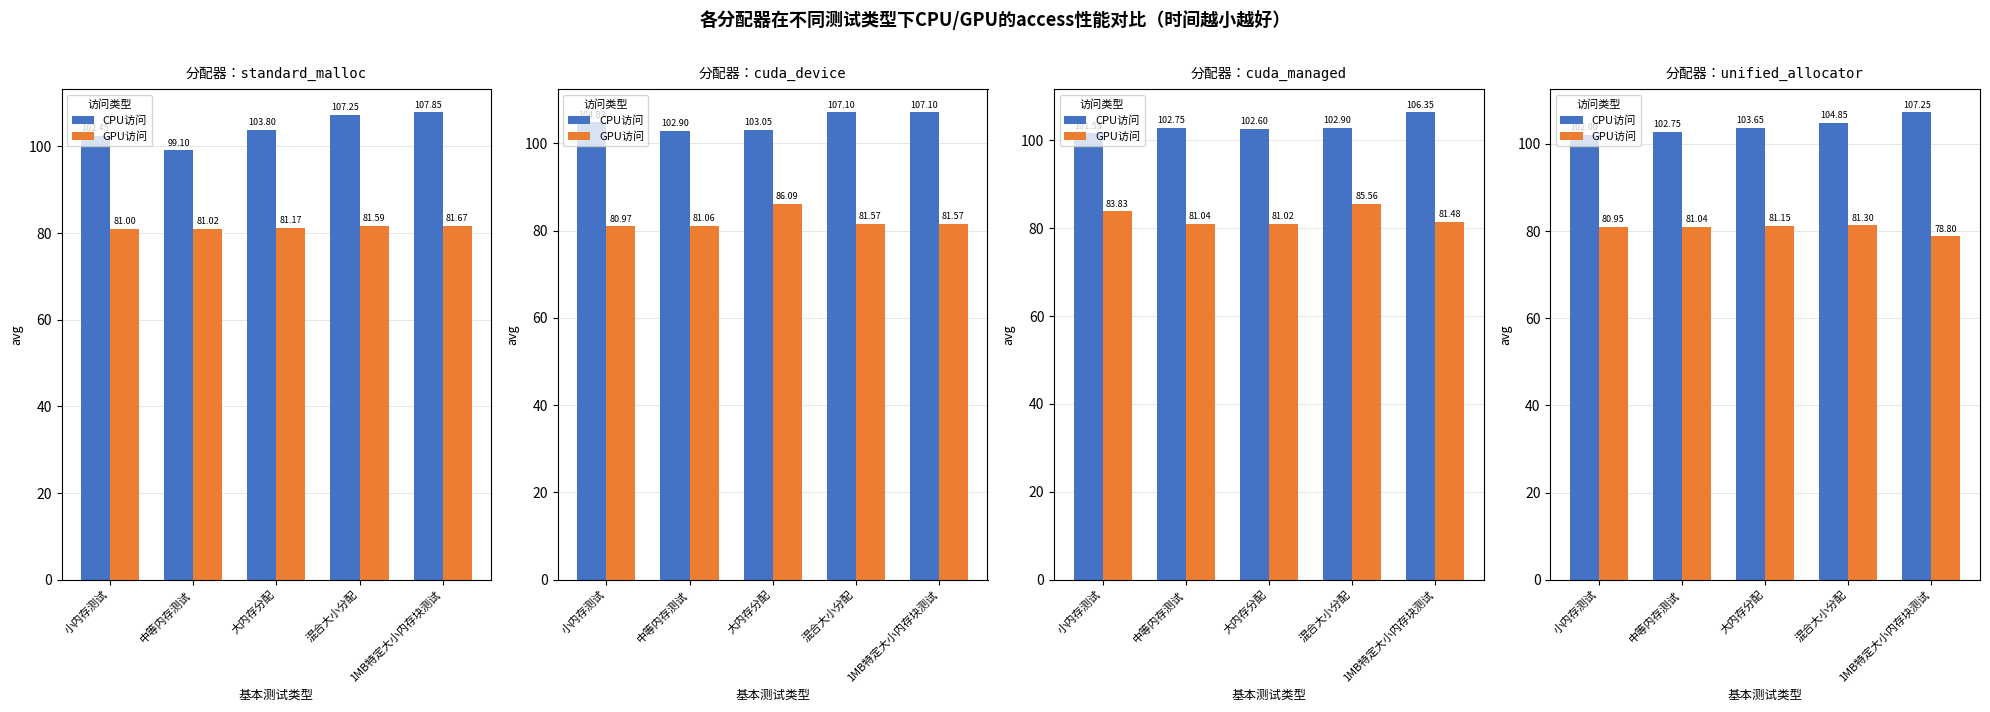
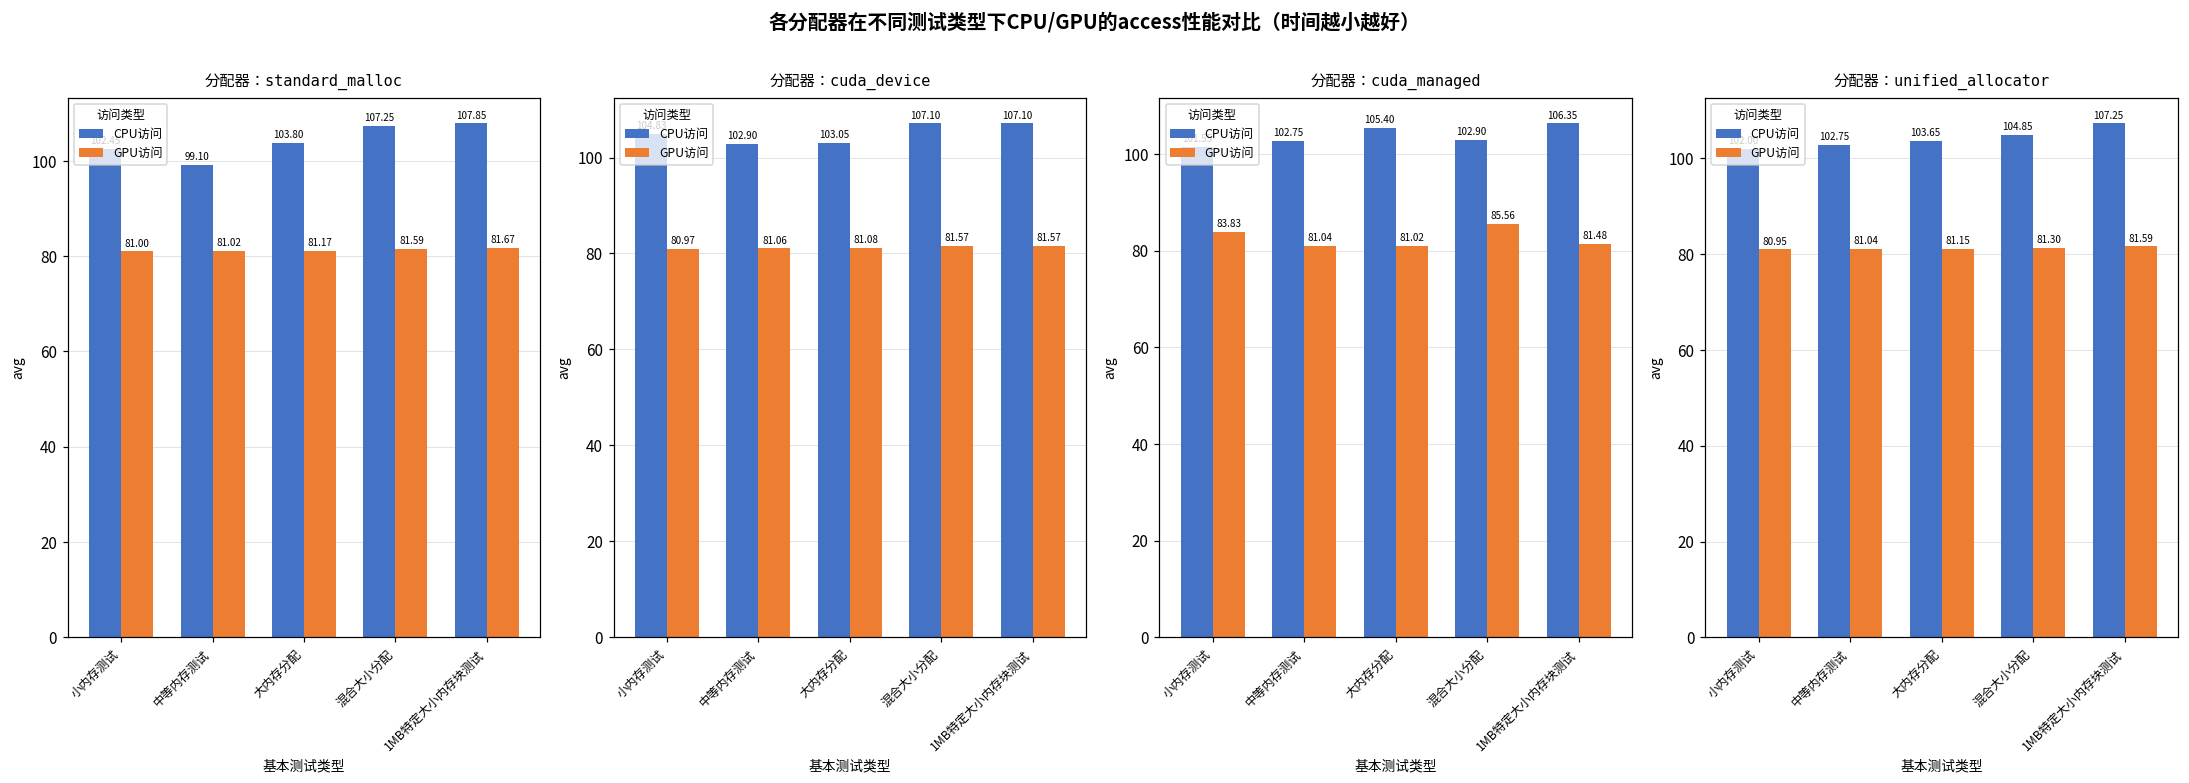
分配器：cuda_device, GPU访问, 大内存分配: 86.09 -> 81.08
分配器：cuda_managed, CPU访问, 大内存分配: 102.60 -> 105.40
分配器：unified_allocator, GPU访问, 1MB特定大小内存块测试: 78.80 -> 81.59
